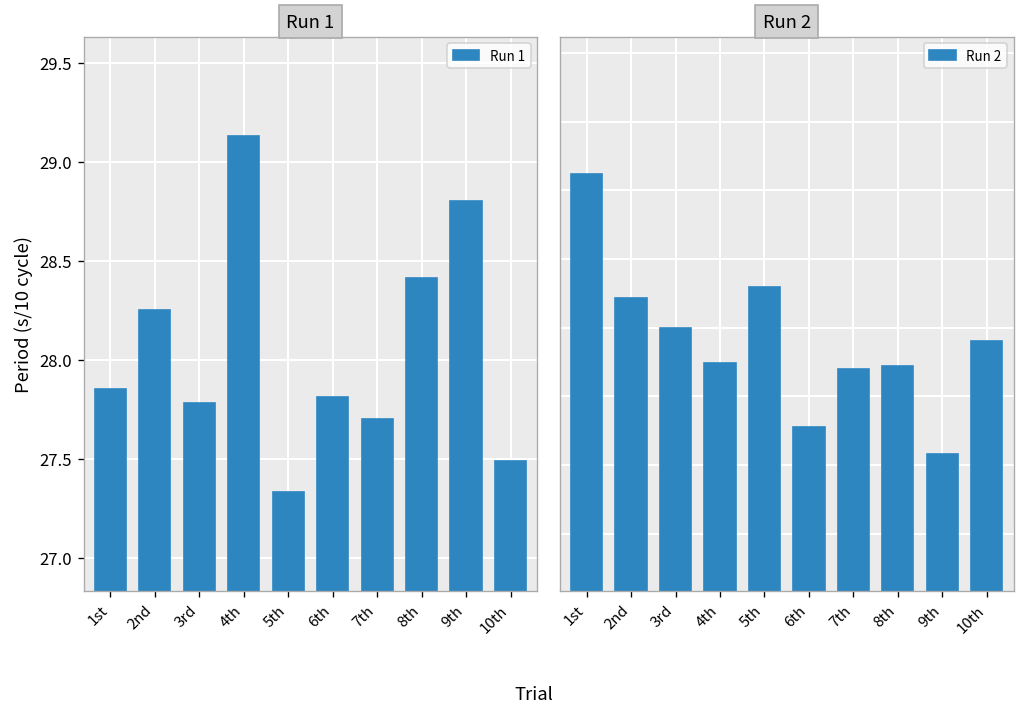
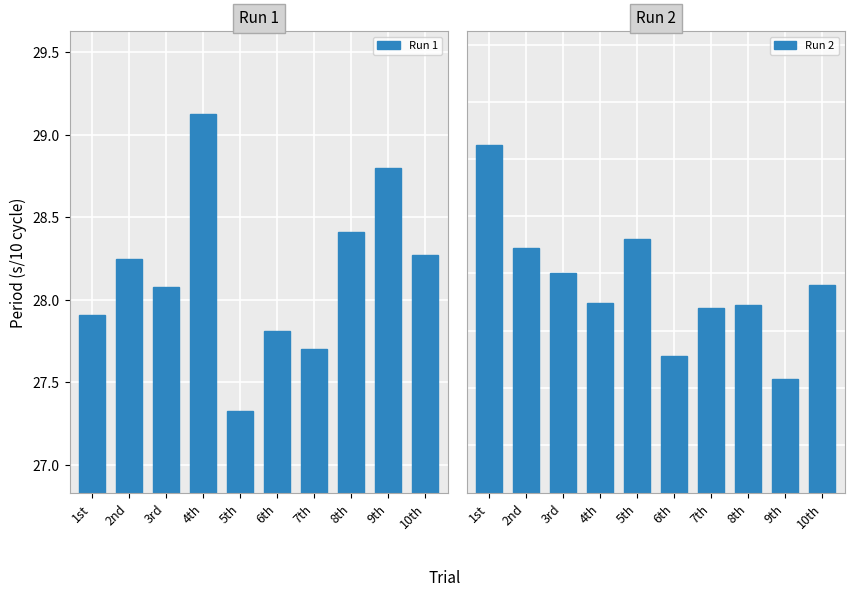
Run 1, 1st: 27.85 -> 27.91
Run 1, 3rd: 27.78 -> 28.08
Run 1, 10th: 27.49 -> 28.27
